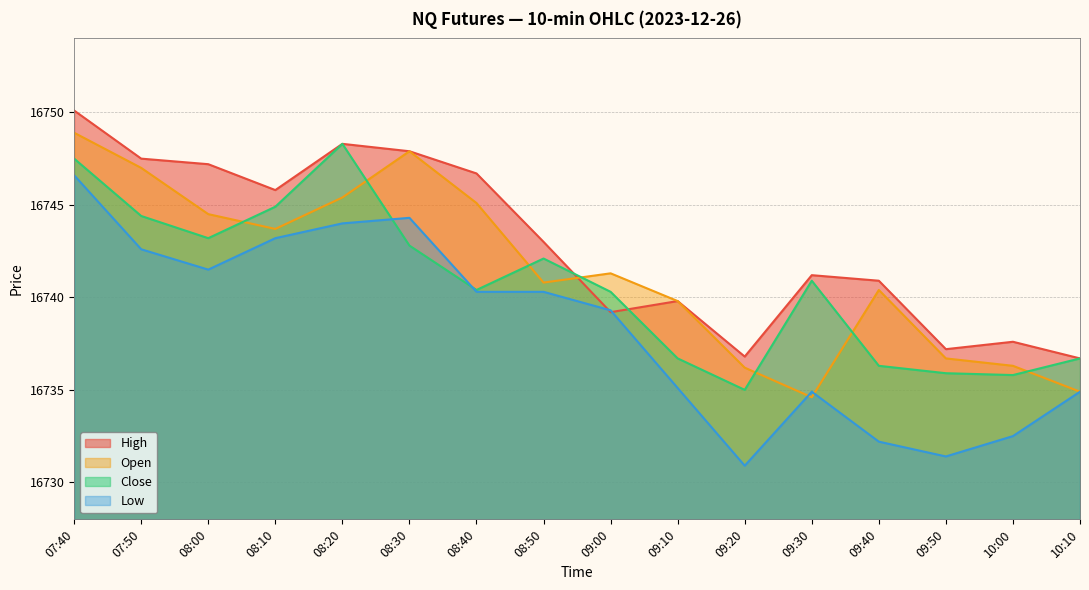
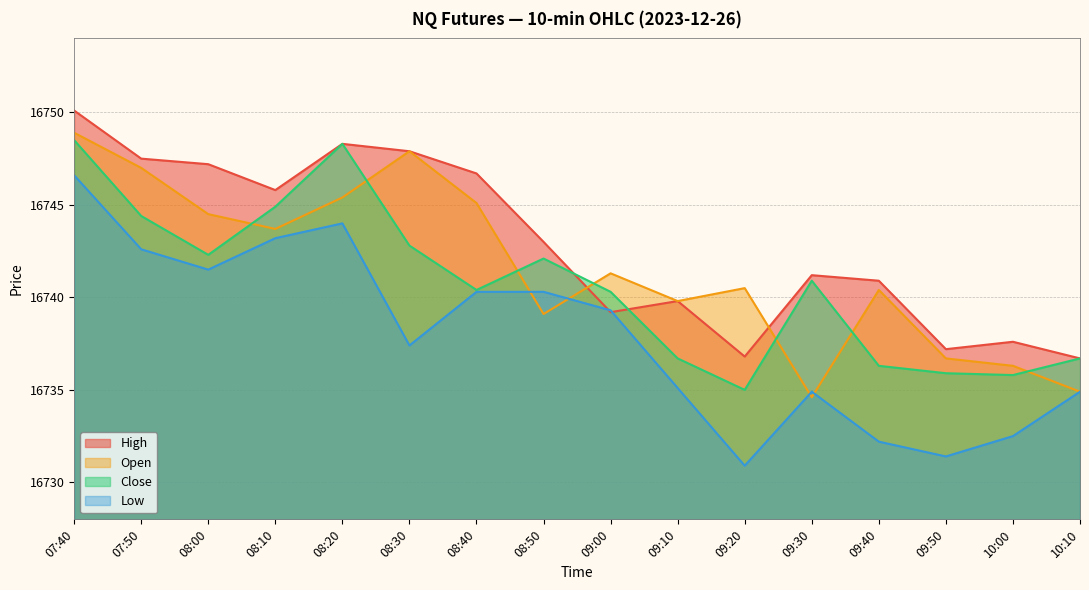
Close, 07:40: 16747.5 -> 16748.5
Close, 08:00: 16743.2 -> 16742.3
Low, 08:30: 16744.3 -> 16737.4
Open, 08:50: 16740.8 -> 16739.1
Open, 09:20: 16736.2 -> 16740.5
